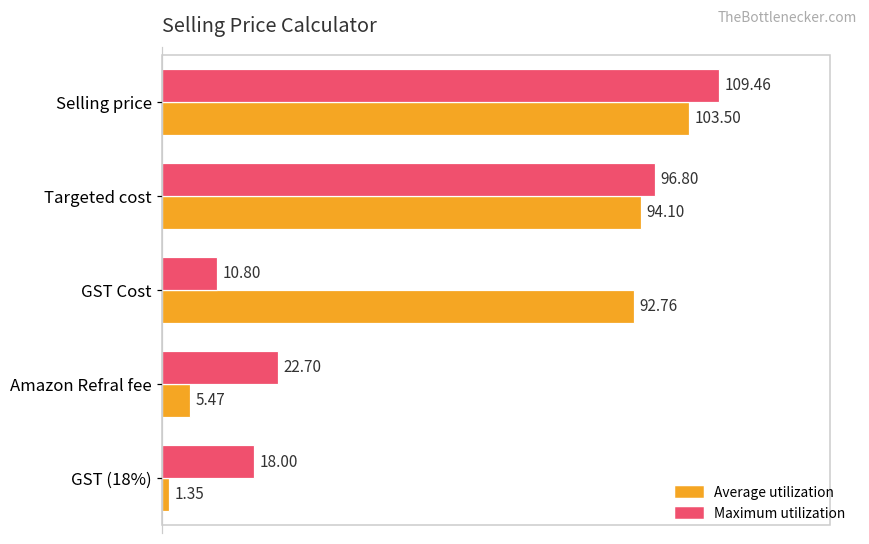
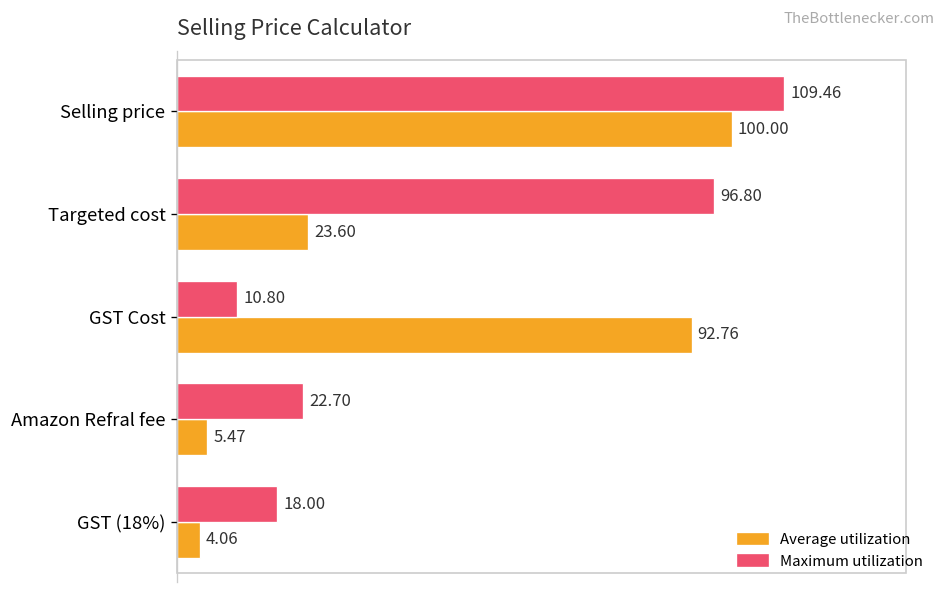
Average utilization, Selling price: 103.50 -> 100.00
Average utilization, Targeted cost: 94.10 -> 23.60
Average utilization, GST (18%): 1.35 -> 4.06
